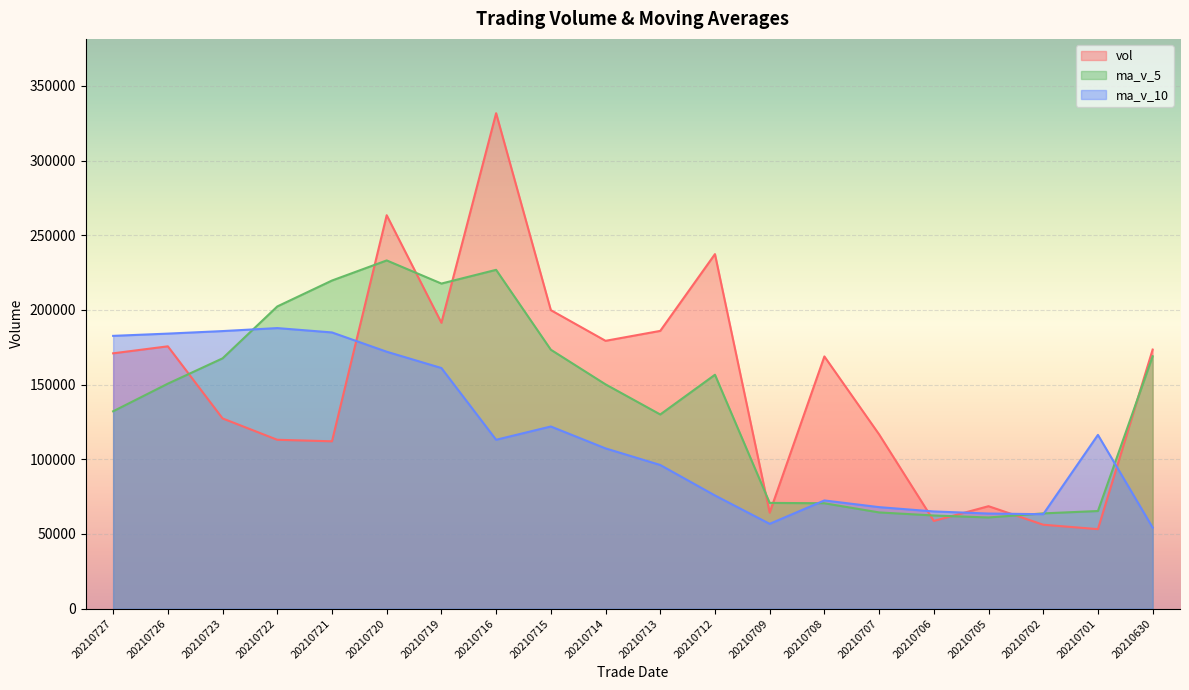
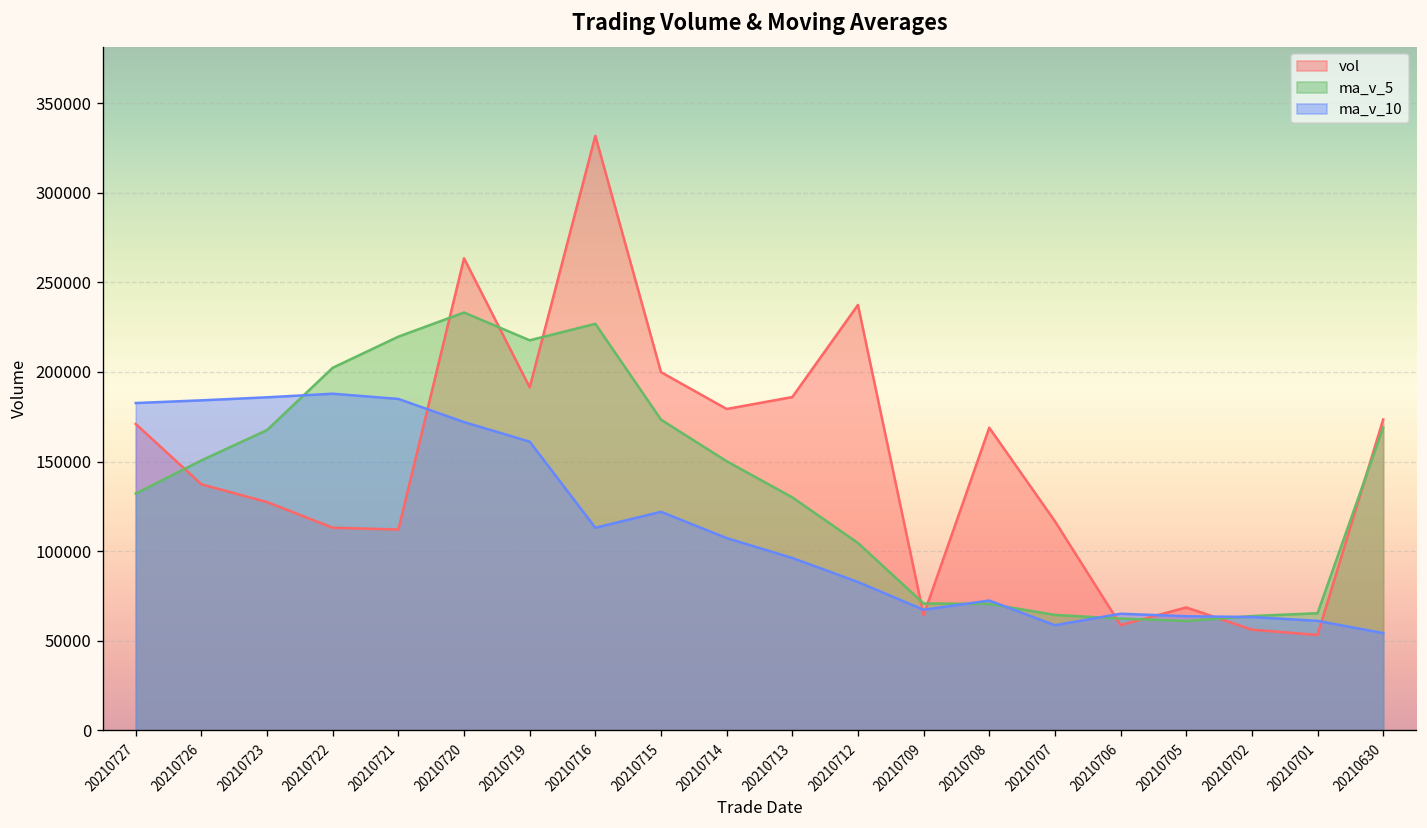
vol, 20210726: 176000 -> 137000
ma_v_5, 20210712: 157000 -> 105000
ma_v_10, 20210712: 76000 -> 83000
ma_v_10, 20210709: 57000 -> 67000
ma_v_10, 20210707: 68000 -> 59000
ma_v_10, 20210701: 116000 -> 61000
